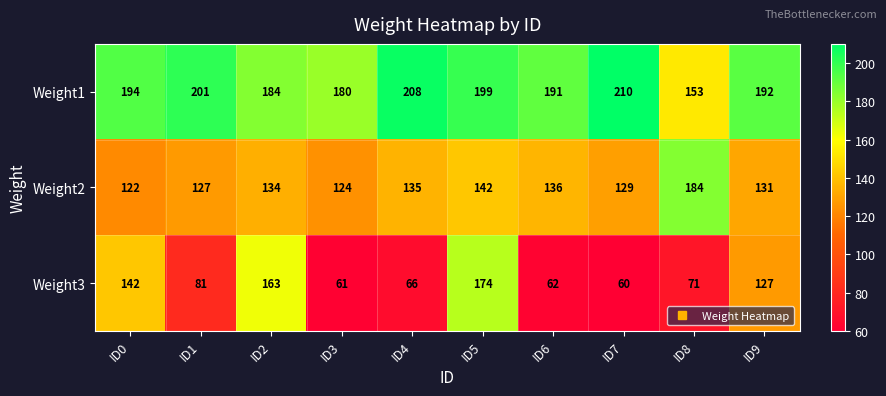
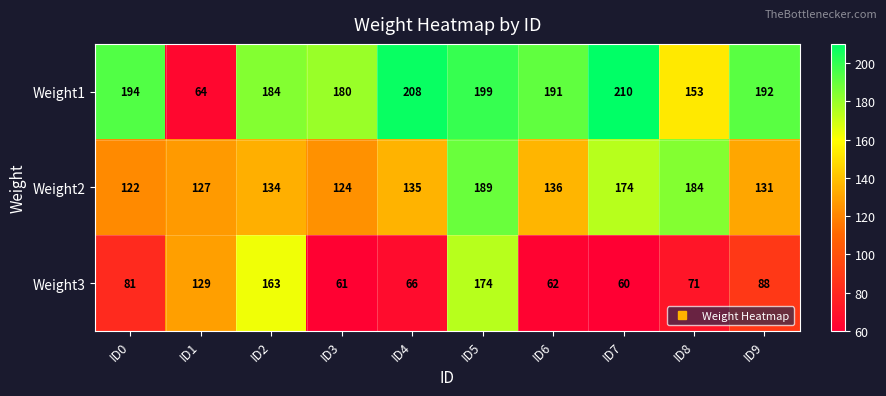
Weight1, ID1: 201 -> 64
Weight2, ID5: 142 -> 189
Weight2, ID7: 129 -> 174
Weight3, ID0: 142 -> 81
Weight3, ID1: 81 -> 129
Weight3, ID9: 127 -> 88
